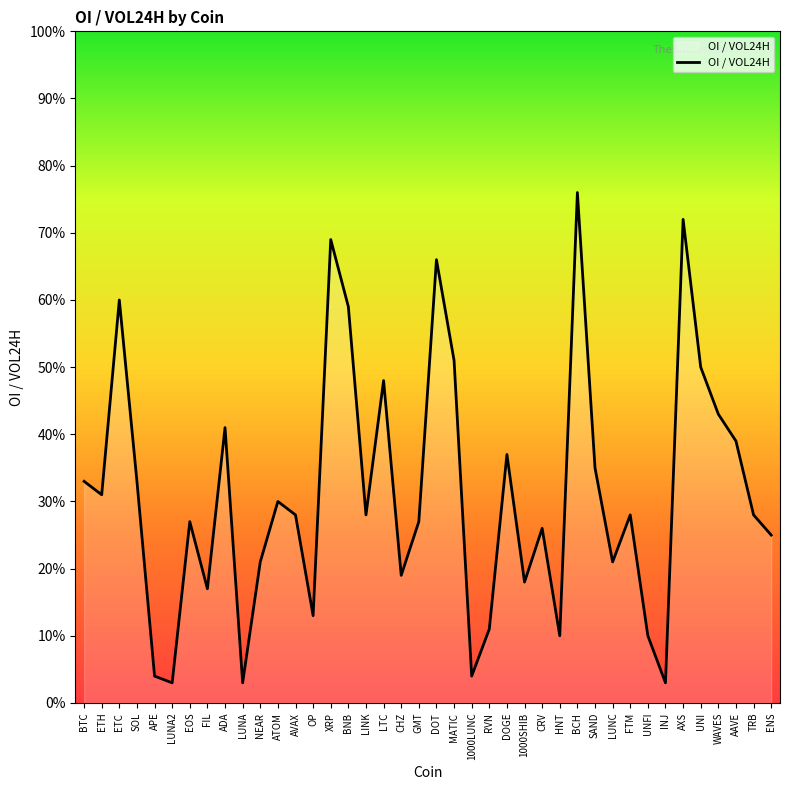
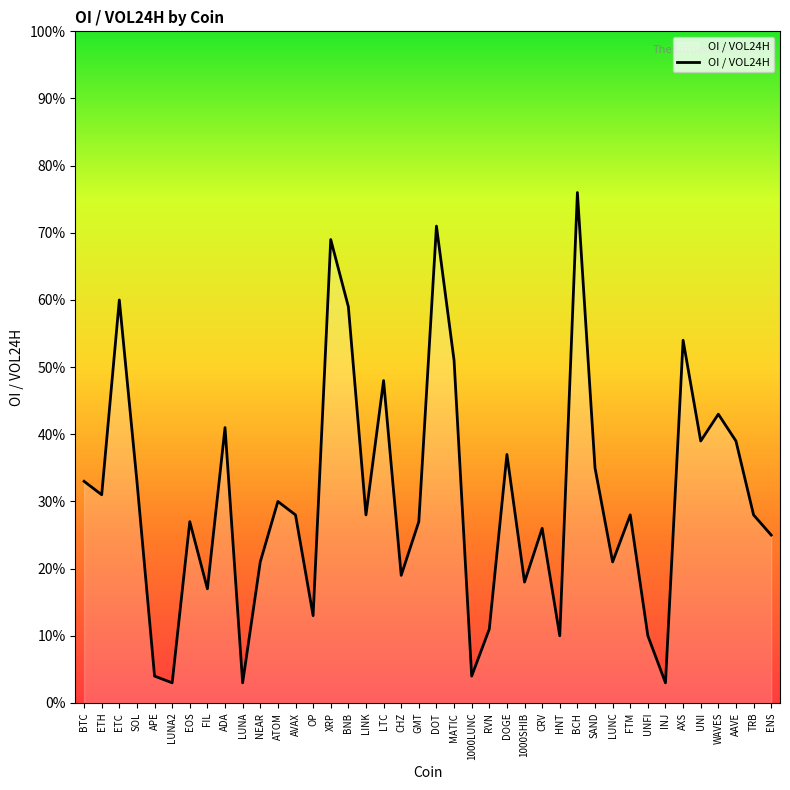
DOT: 66% -> 71%
AXS: 72% -> 54%
UNI: 50% -> 39%
